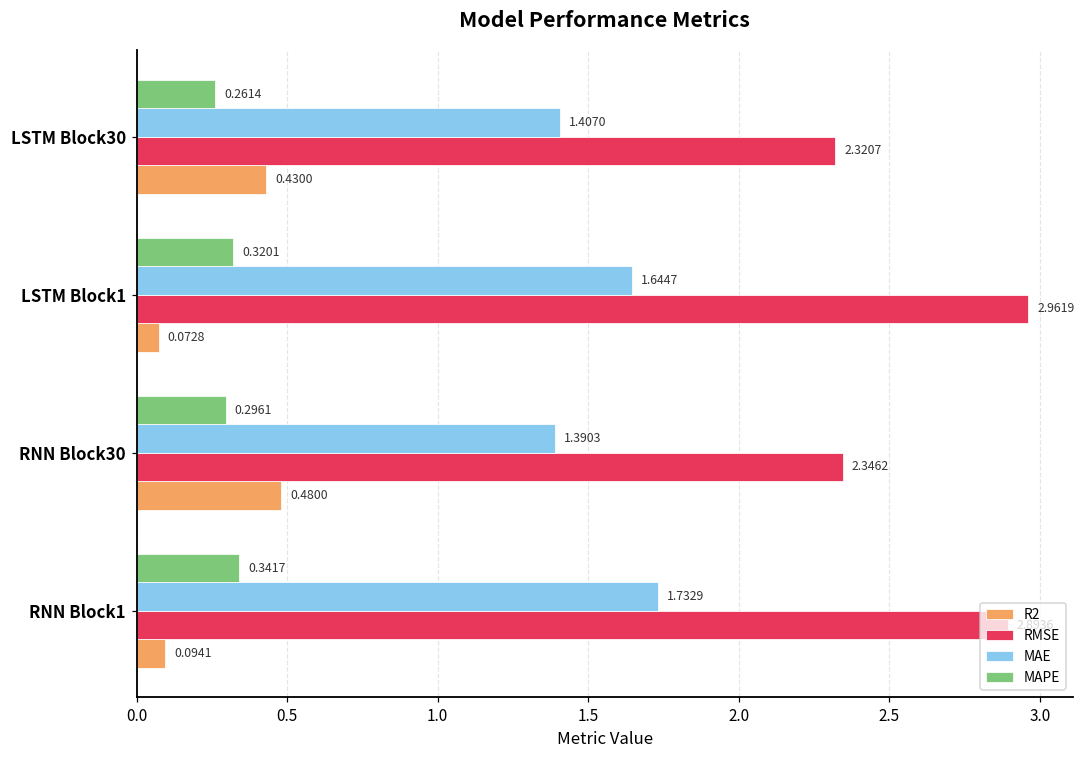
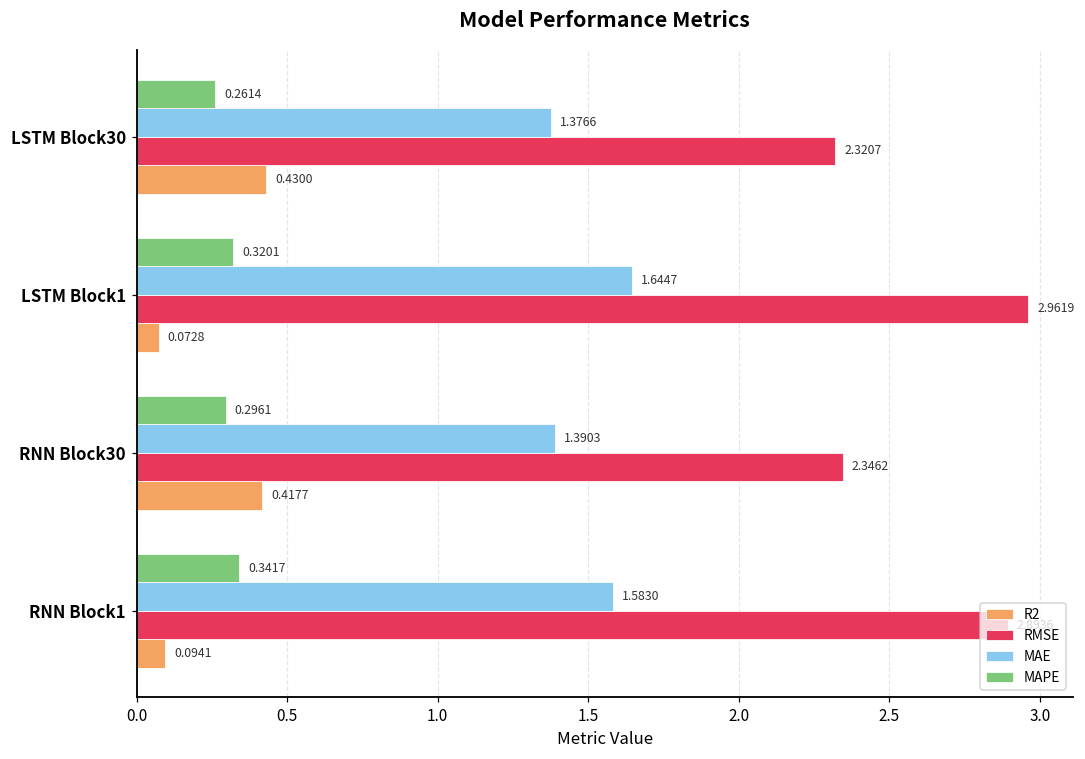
MAE, LSTM Block30: 1.4070 -> 1.3766
R2, RNN Block30: 0.4800 -> 0.4177
MAE, RNN Block1: 1.7329 -> 1.5830
